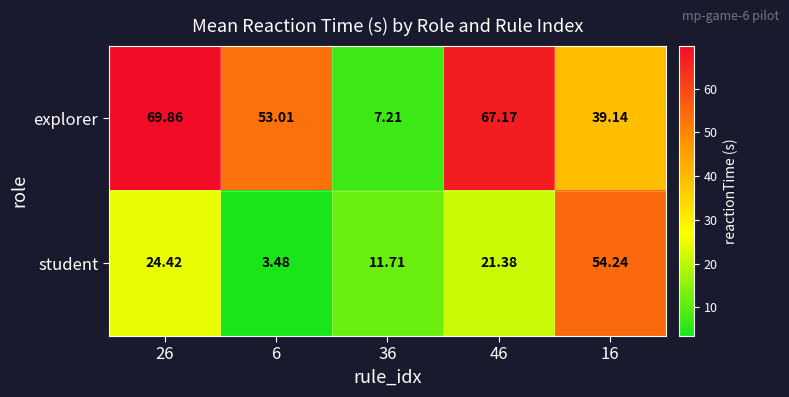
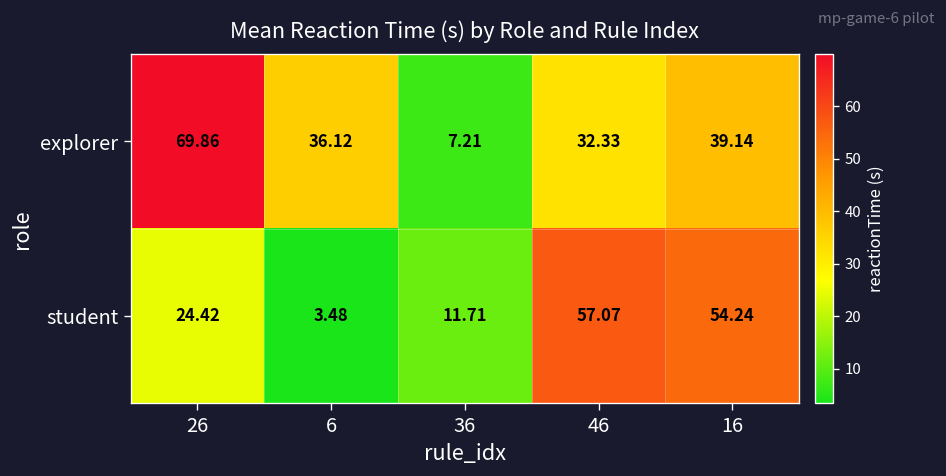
explorer, 6: 53.01 -> 36.12
explorer, 46: 67.17 -> 32.33
student, 46: 21.38 -> 57.07
